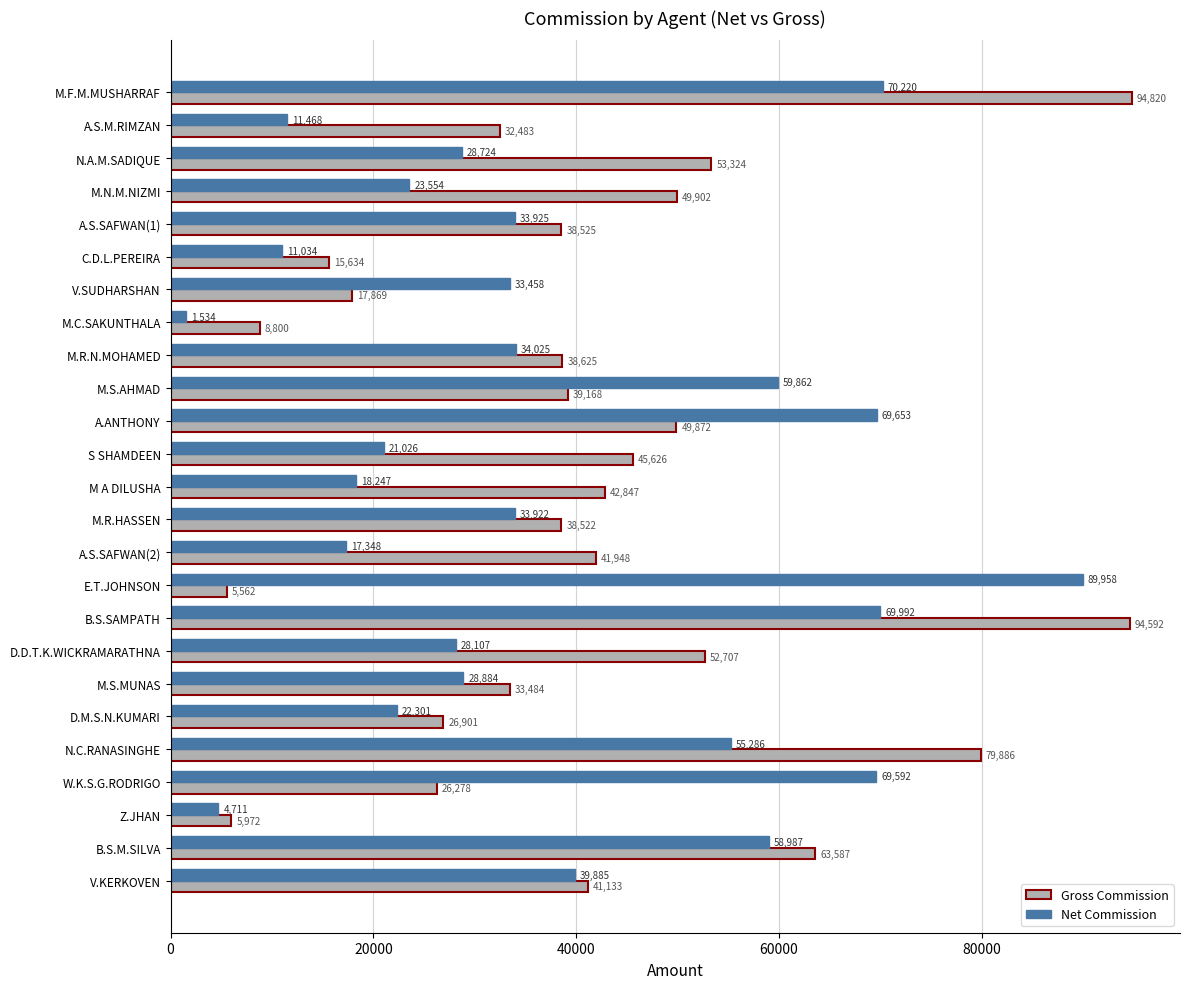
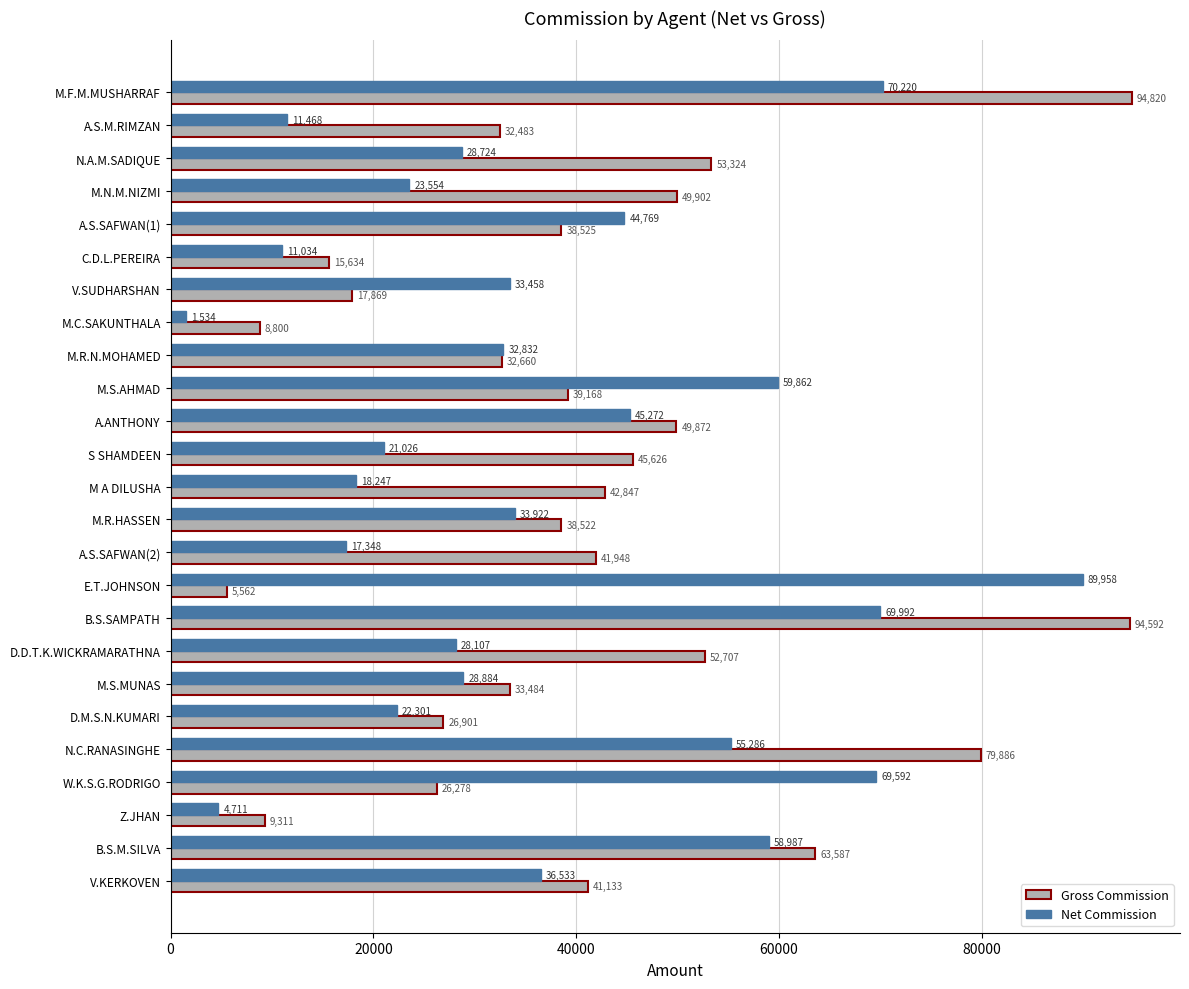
Net Commission, A.S.SAFWAN(1): 33,925 -> 44,769
Net Commission, M.R.N.MOHAMED: 34,025 -> 32,832
Gross Commission, M.R.N.MOHAMED: 38,625 -> 32,660
Net Commission, A.ANTHONY: 69,653 -> 45,272
Gross Commission, Z.JHAN: 5,972 -> 9,311
Net Commission, V.KERKOVEN: 39,885 -> 36,533
